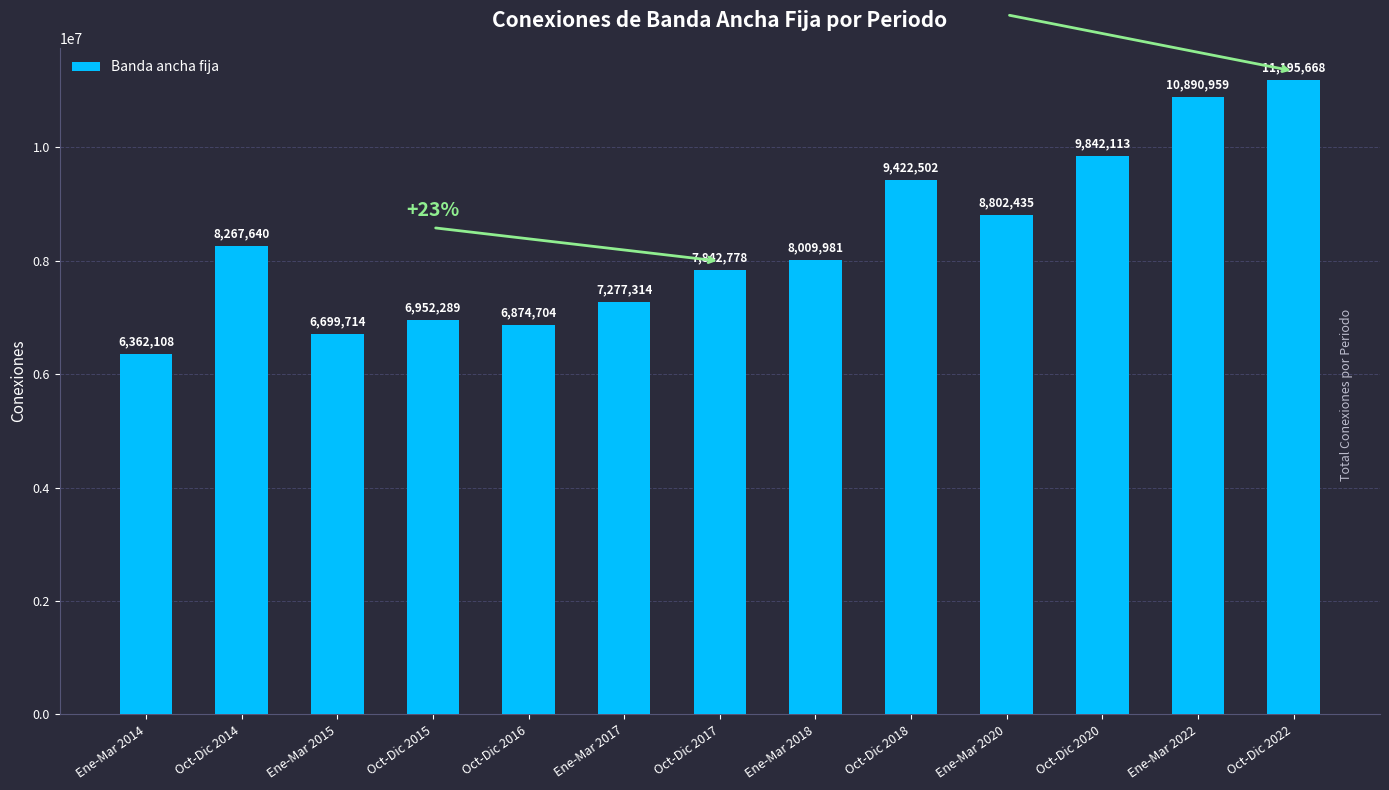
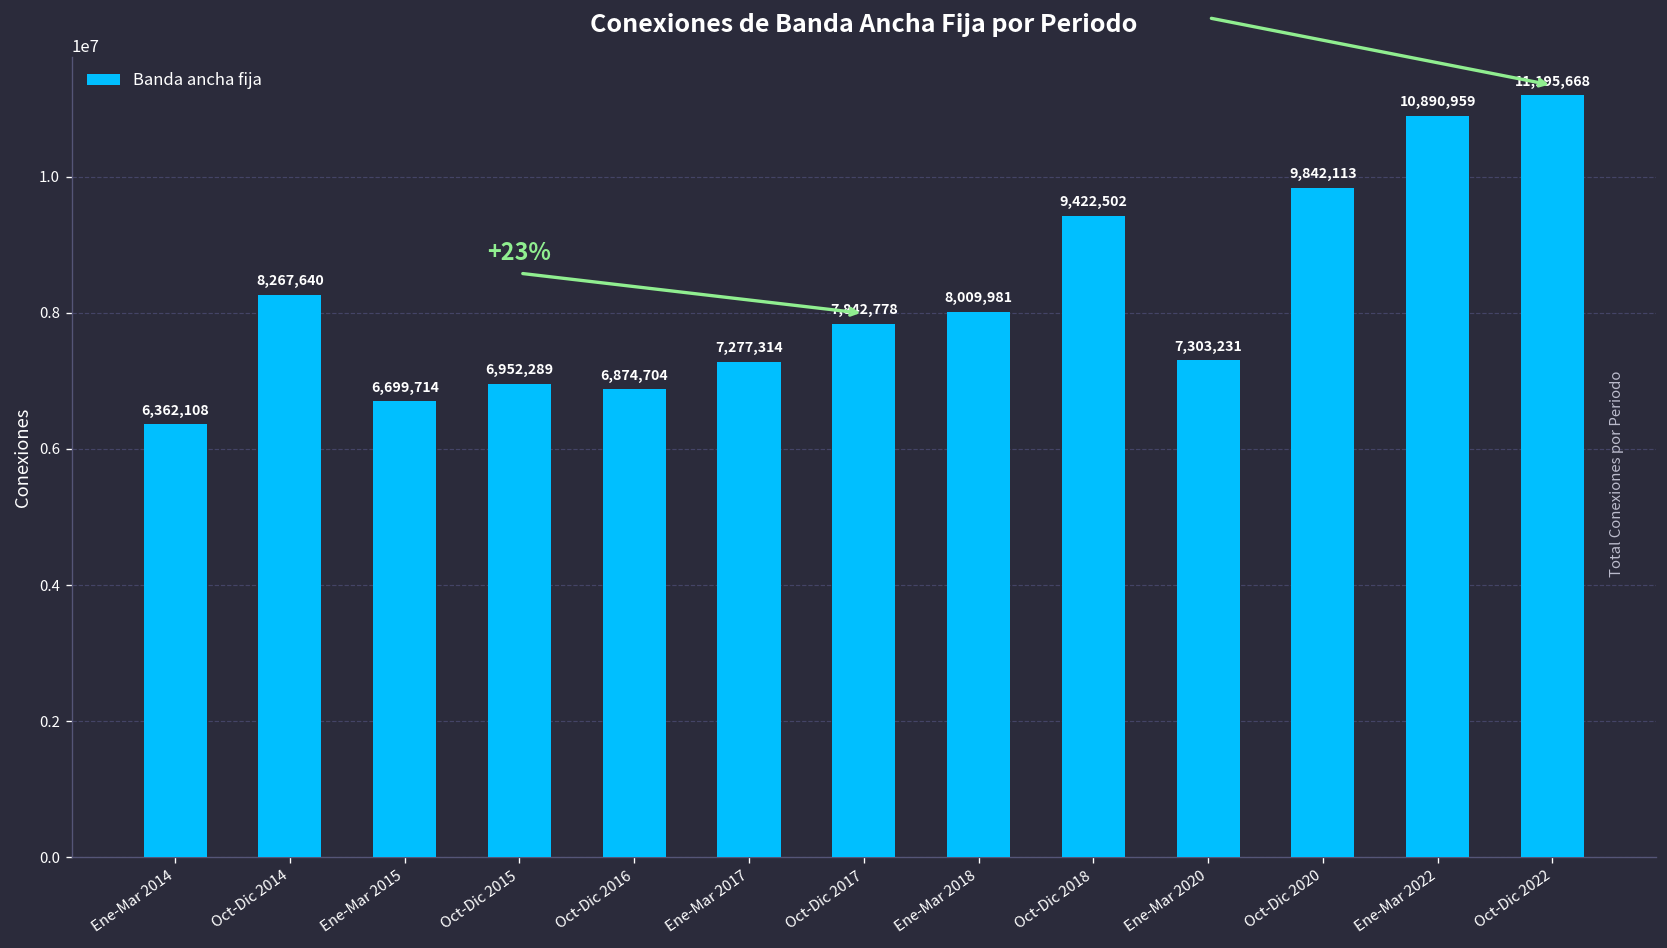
Ene-Mar 2020: 8,802,435 -> 7,303,231
